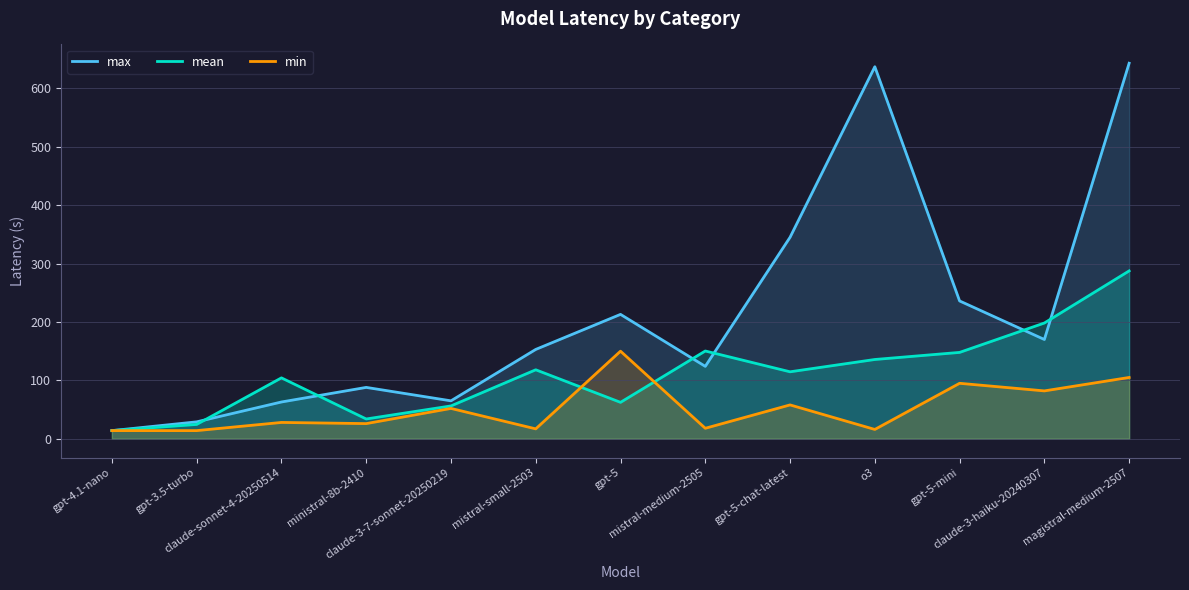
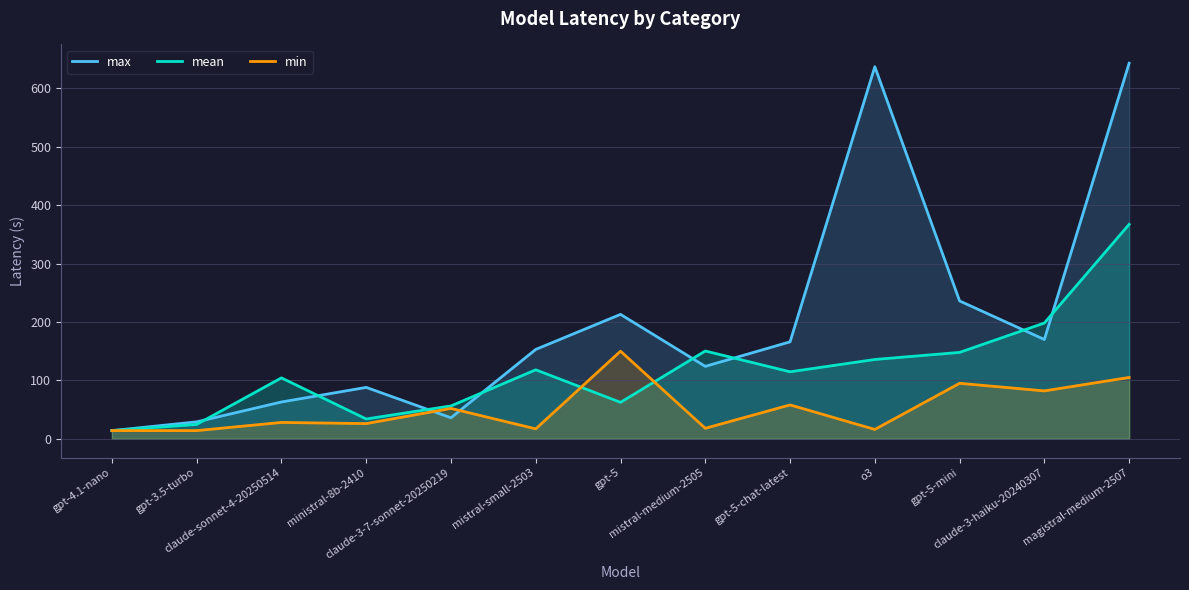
max, claude-3-7-sonnet-20250219: 70 -> 40
max, gpt-5-chat-latest: 350 -> 170
mean, magistral-medium-2507: 290 -> 370
